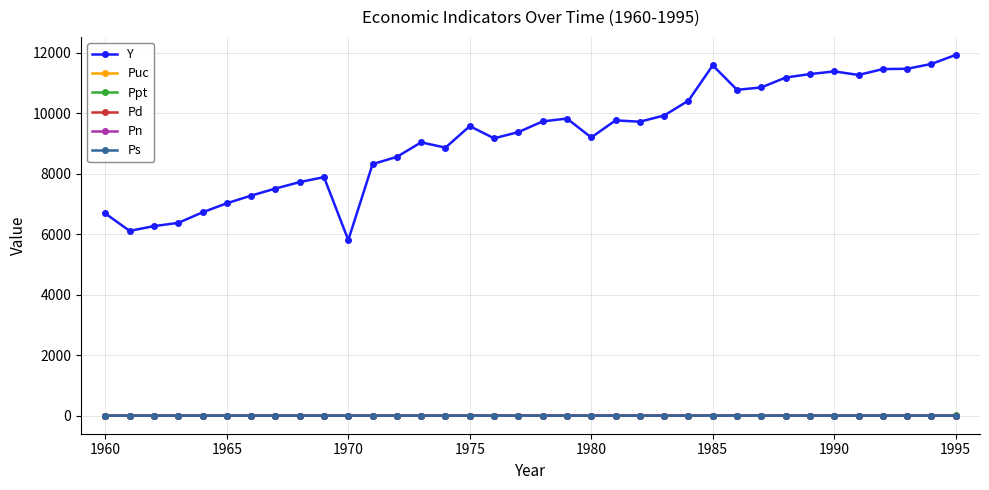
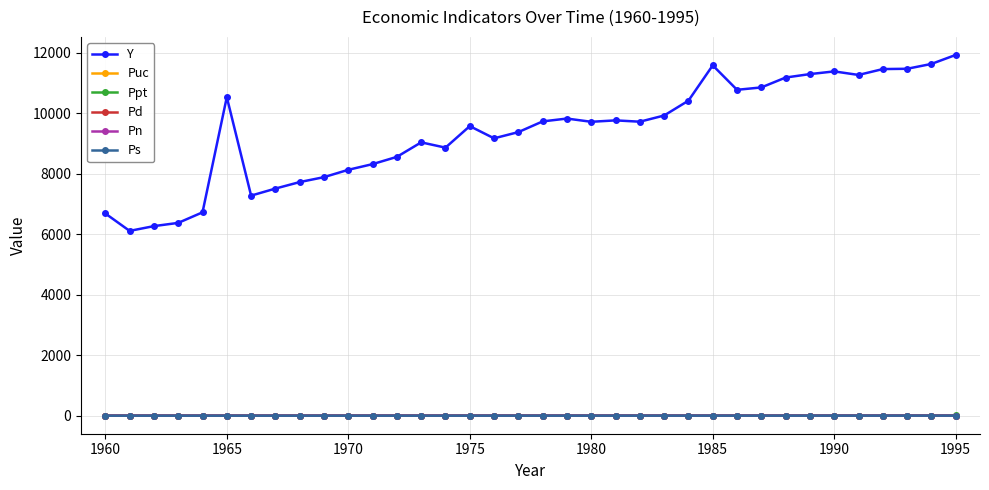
Y, 1965: 7000 -> 10500
Y, 1970: 5800 -> 8100
Y, 1980: 9200 -> 9700
